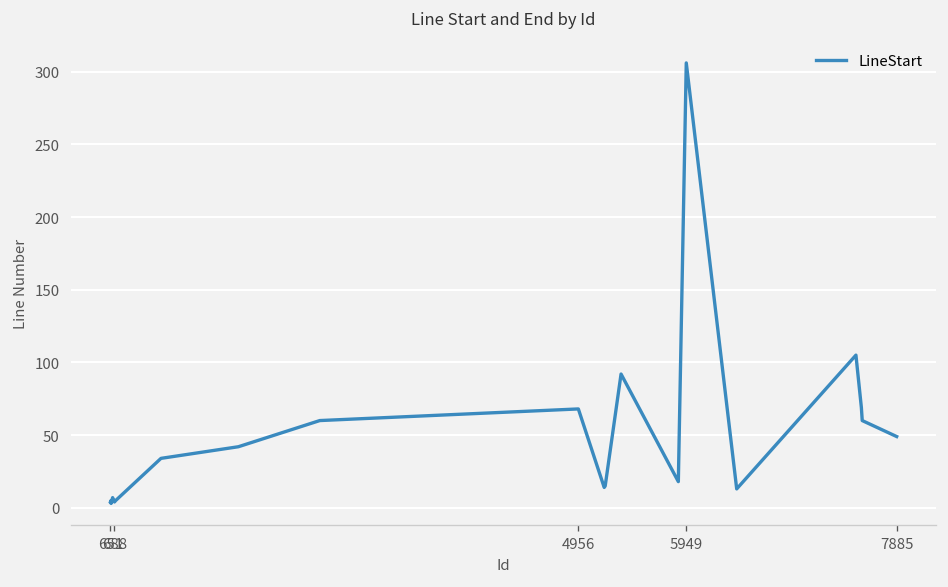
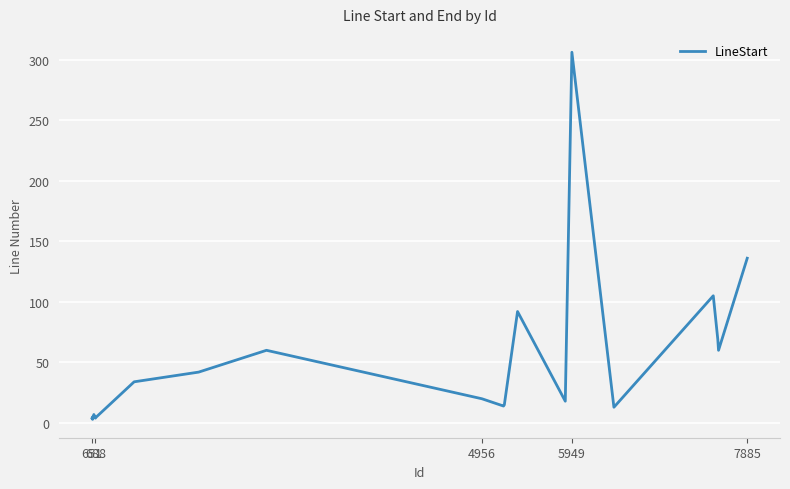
4956: 68 -> 20
7885: 49 -> 136
